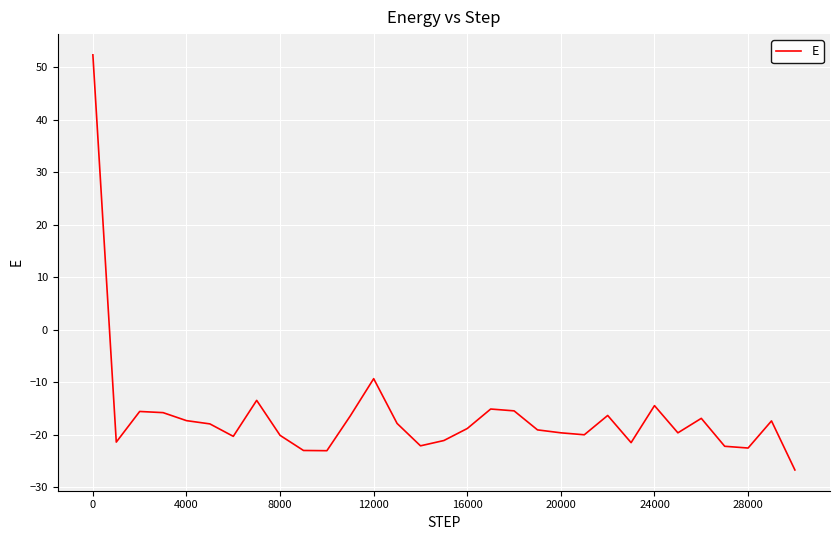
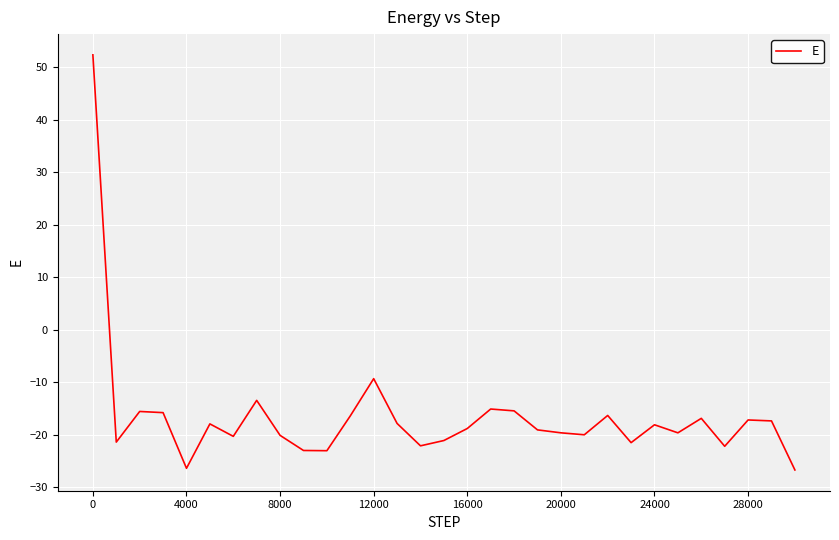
4000: -17 -> -26
24000: -14 -> -18
28000: -23 -> -17
